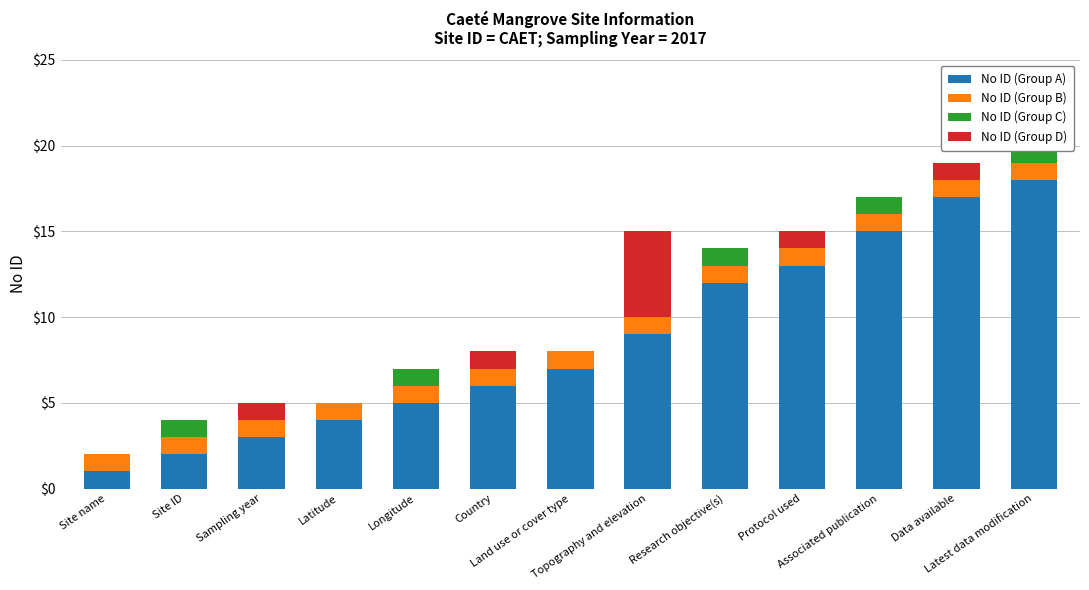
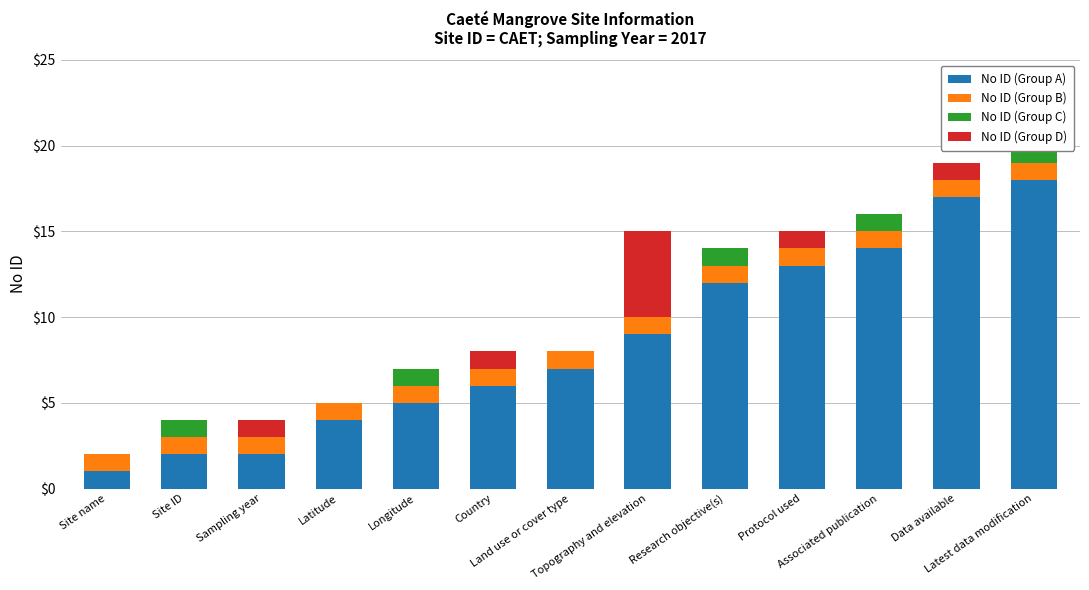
No ID (Group A), Sampling year: $3 -> $2
No ID (Group A), Associated publication: $15 -> $14
